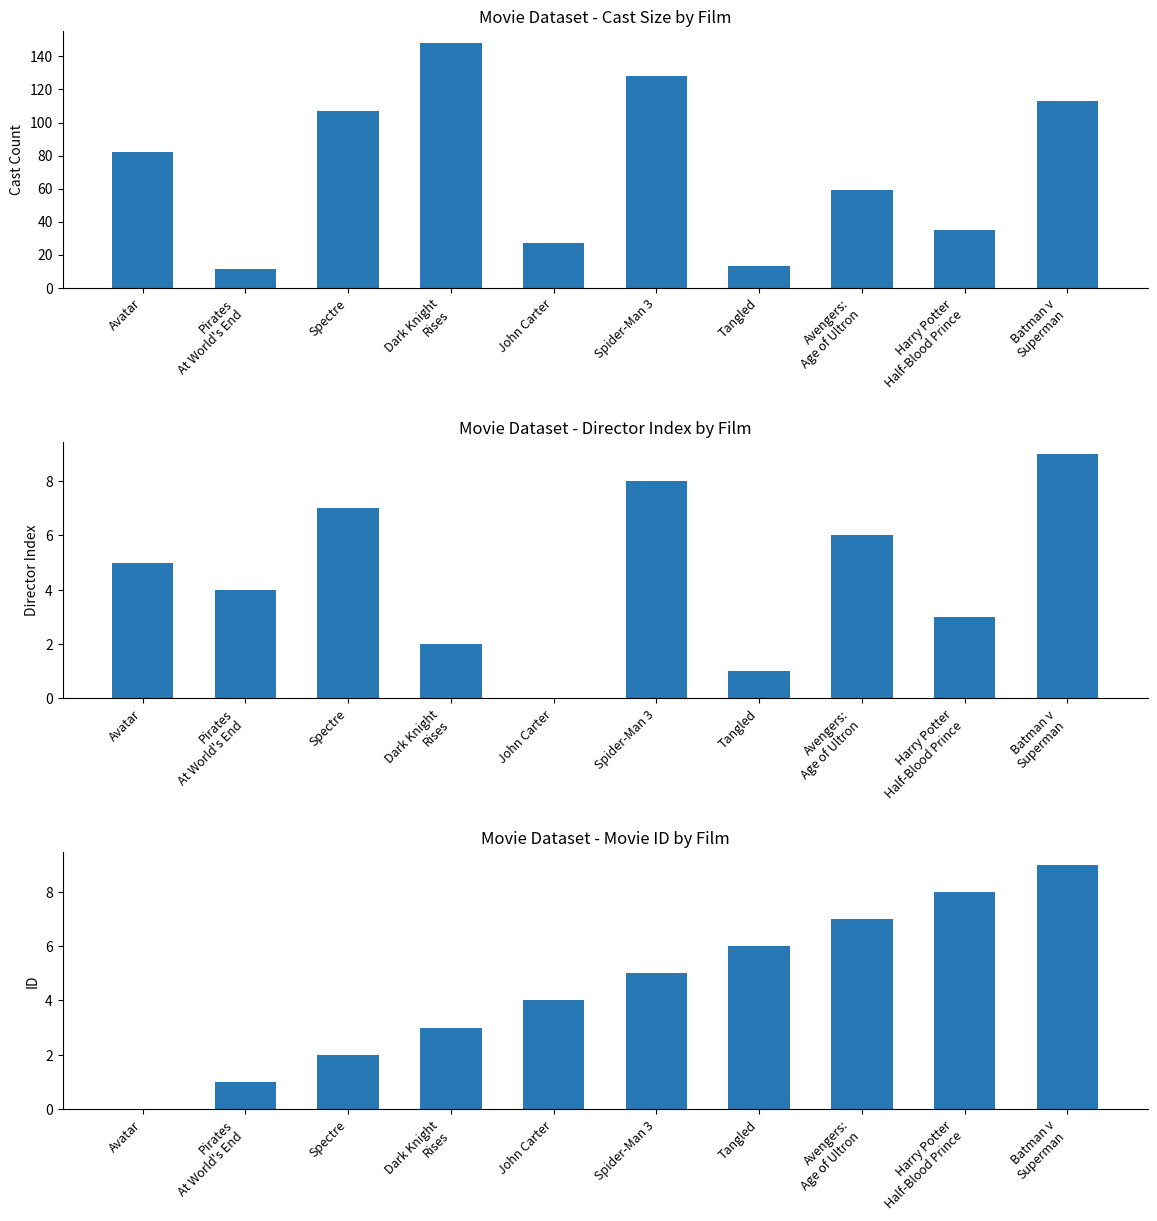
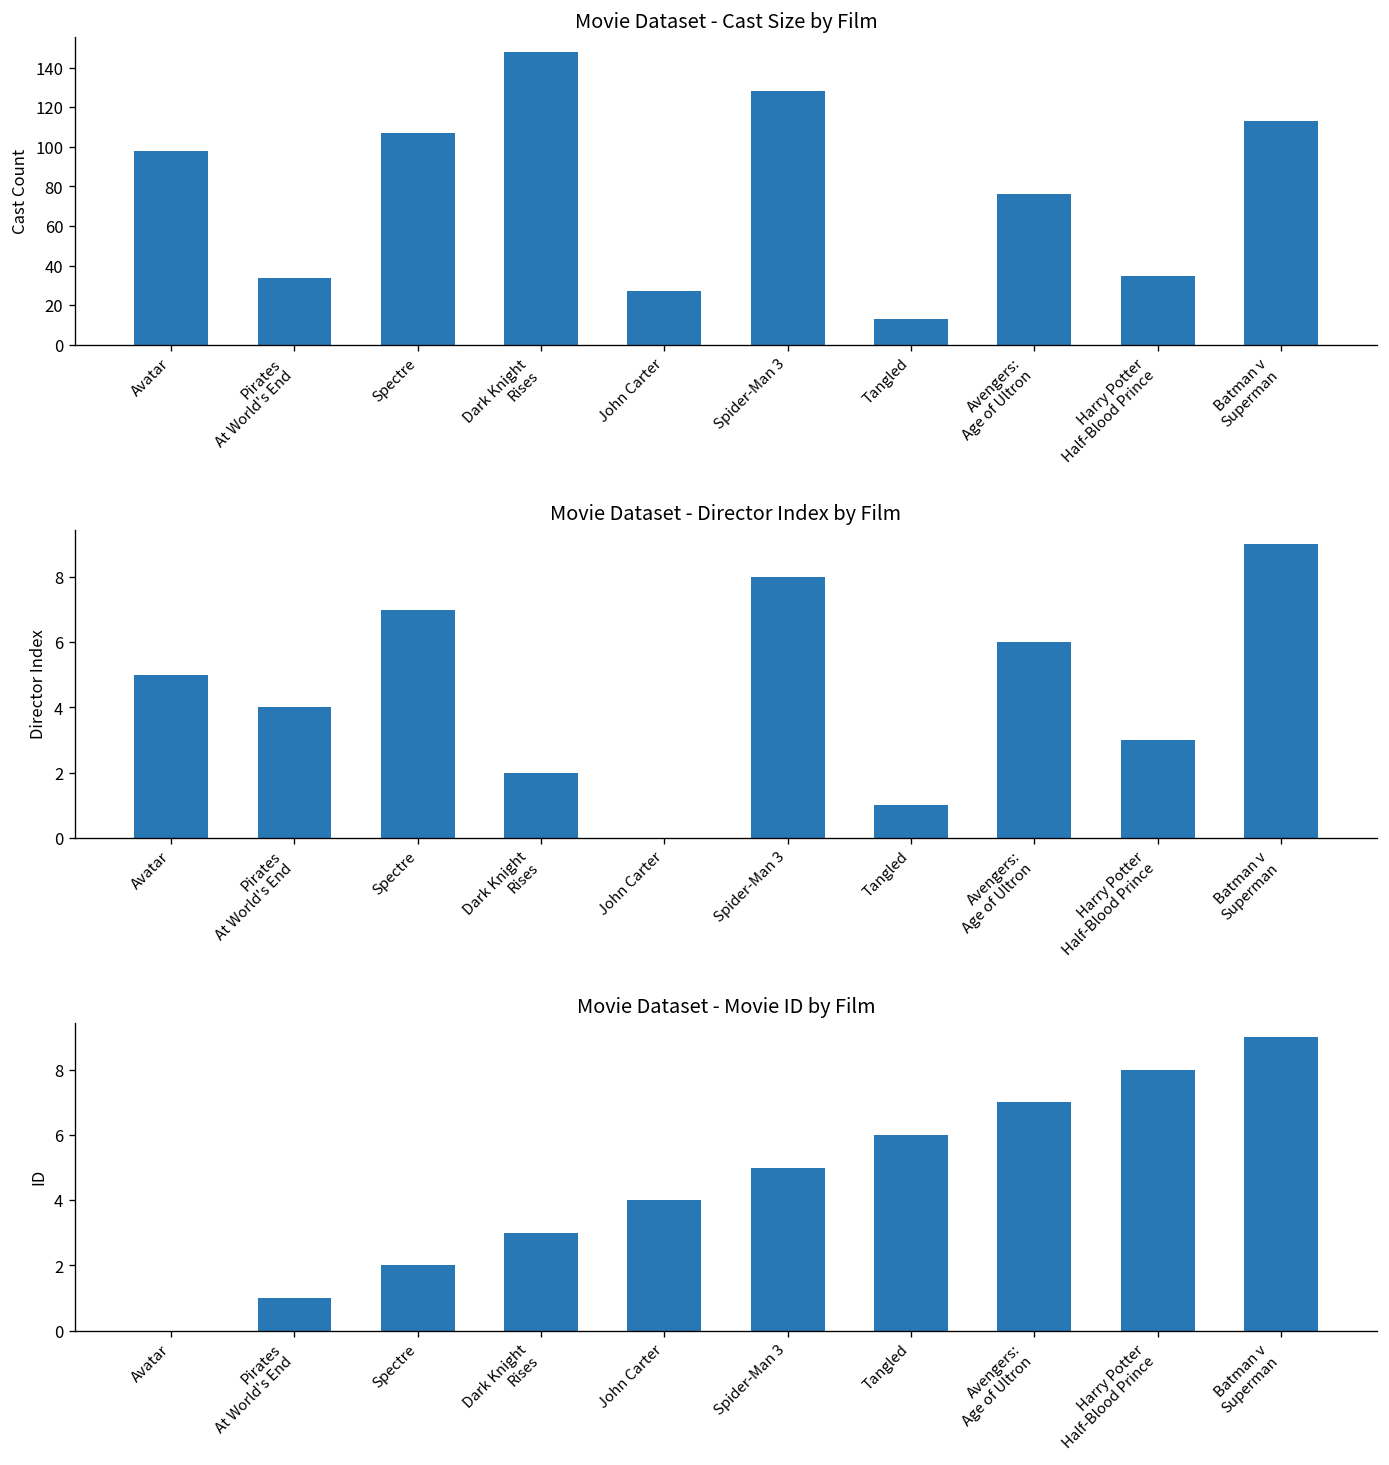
Movie Dataset - Cast Size by Film, Avatar: 82 -> 98
Movie Dataset - Cast Size by Film, Pirates At World's End: 11 -> 34
Movie Dataset - Cast Size by Film, Avengers: Age of Ultron: 59 -> 76
